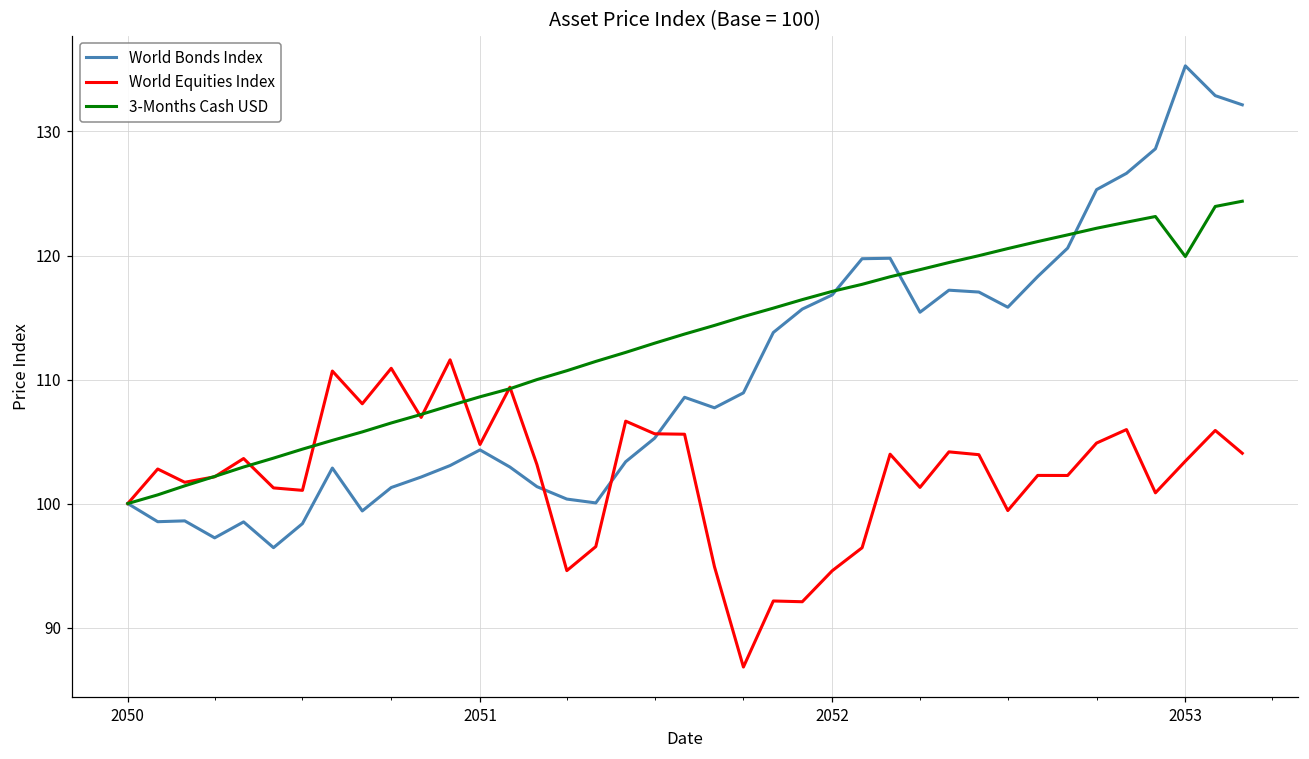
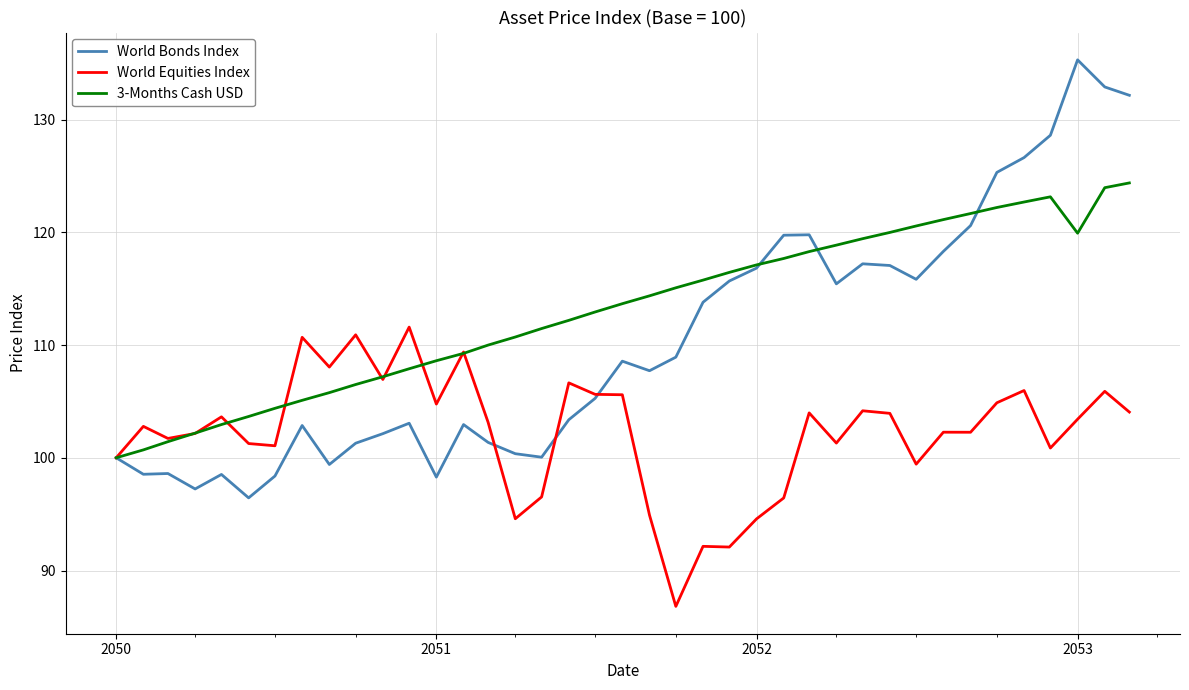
World Bonds Index, 2051: 104.3 -> 98.3
